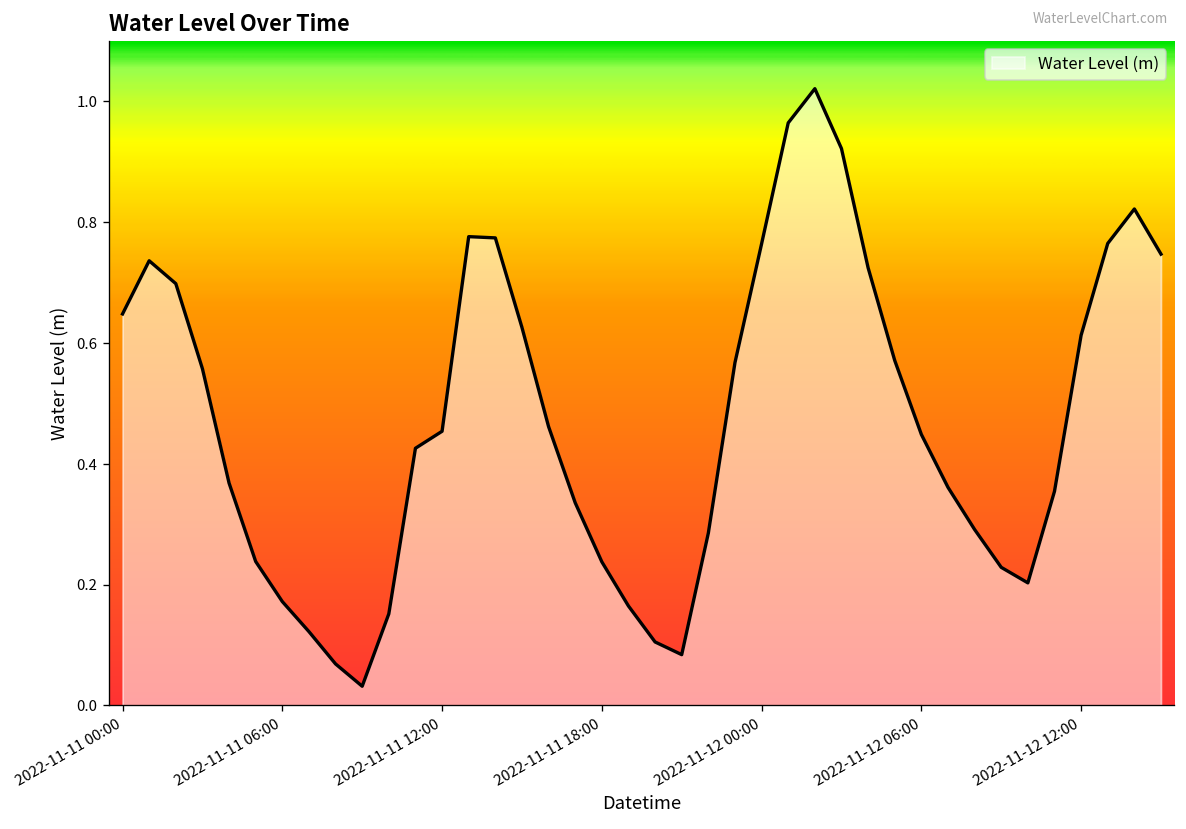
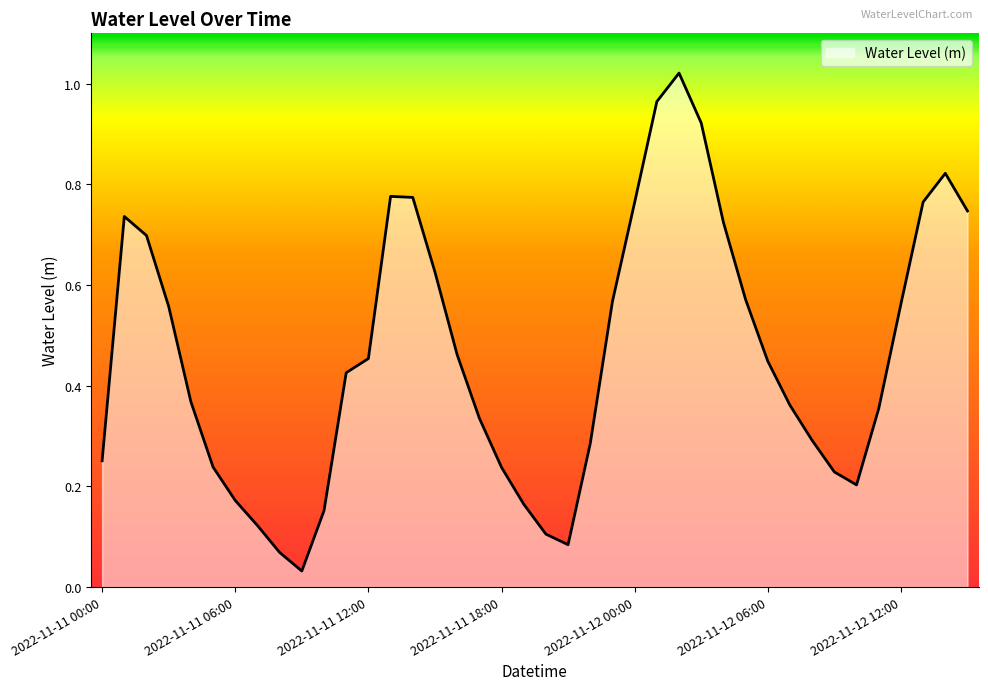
2022-11-11 00:00: 0.65 -> 0.25
2022-11-12 12:00: 0.61 -> 0.56
